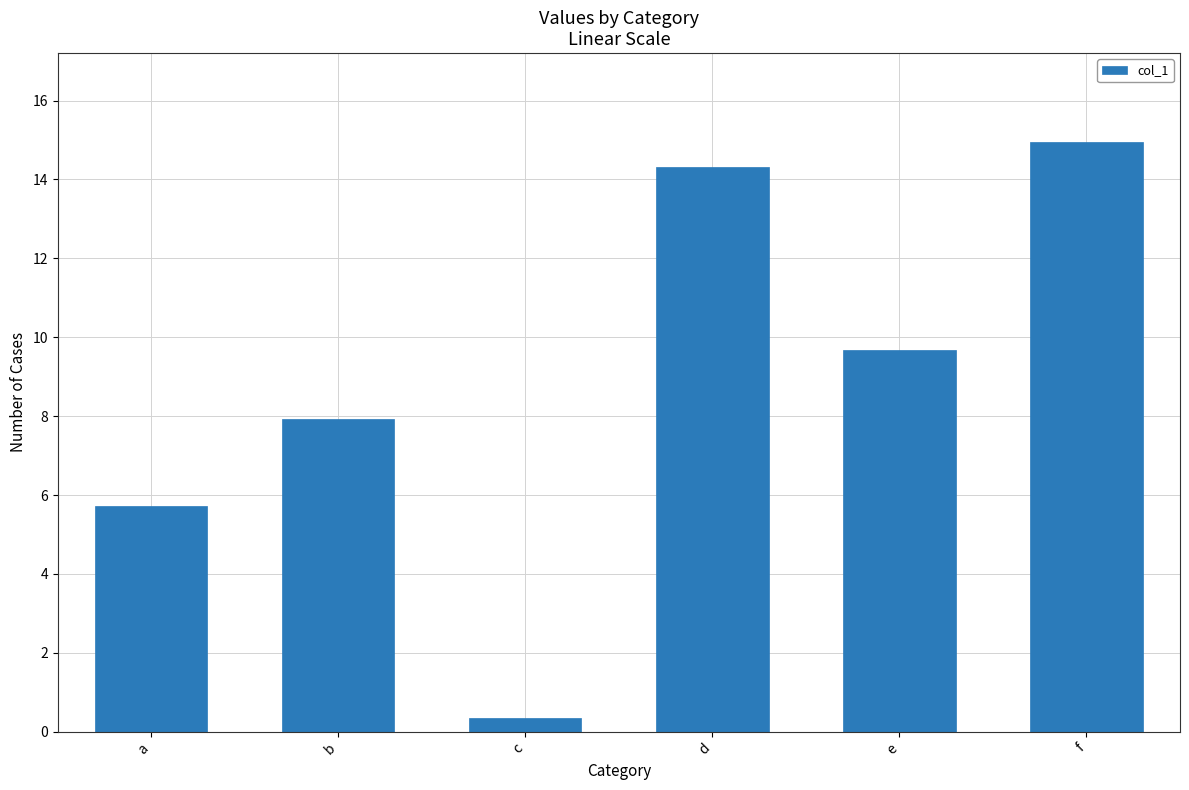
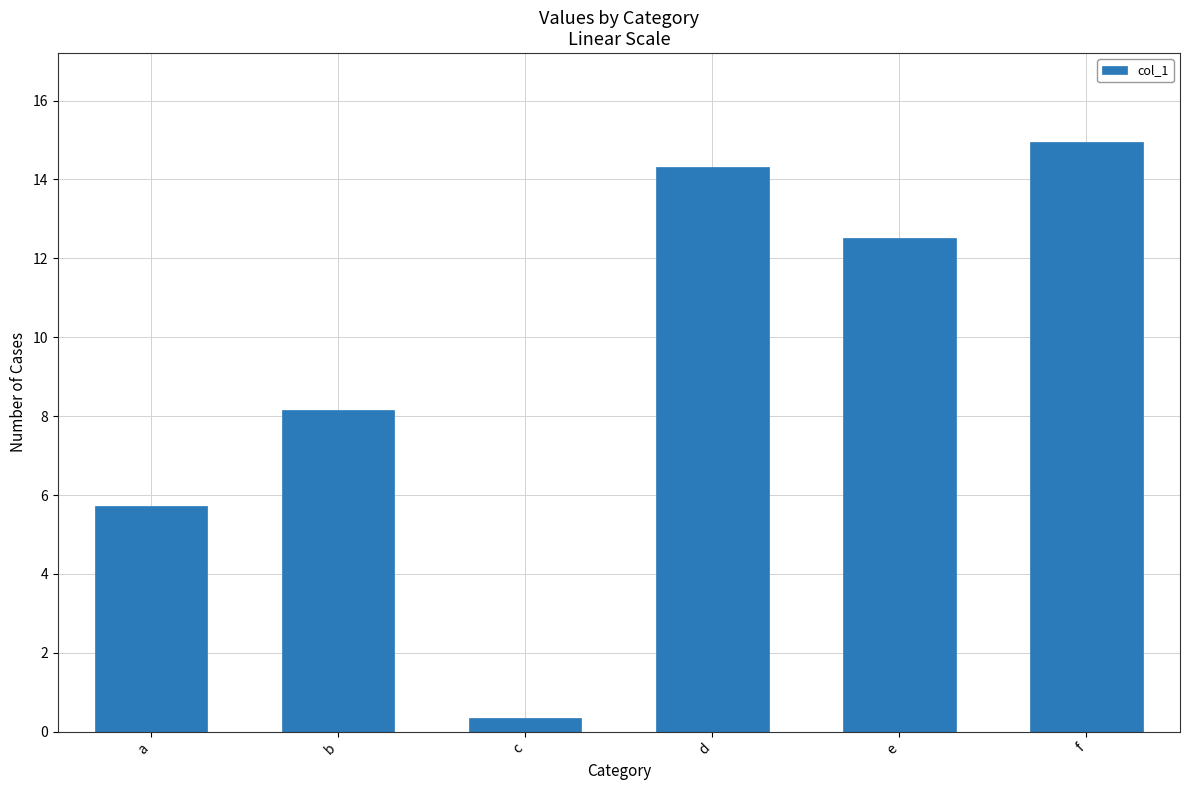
b: 7.9 -> 8.1
e: 9.7 -> 12.5
